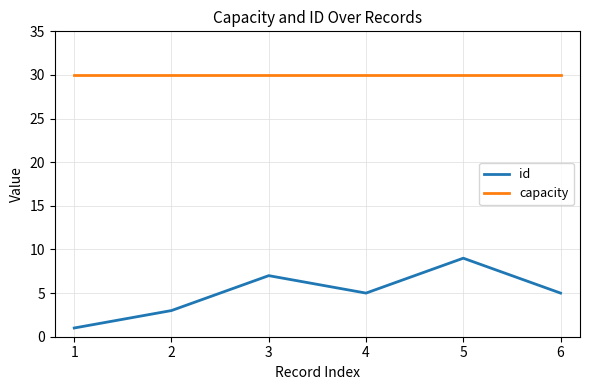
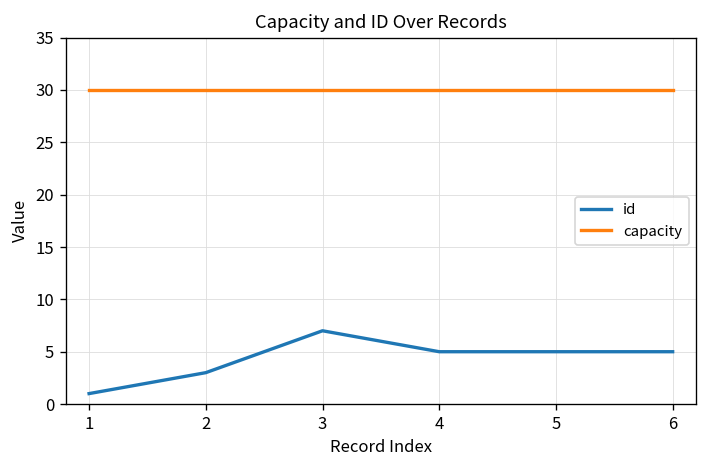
id, 5: 9 -> 5
